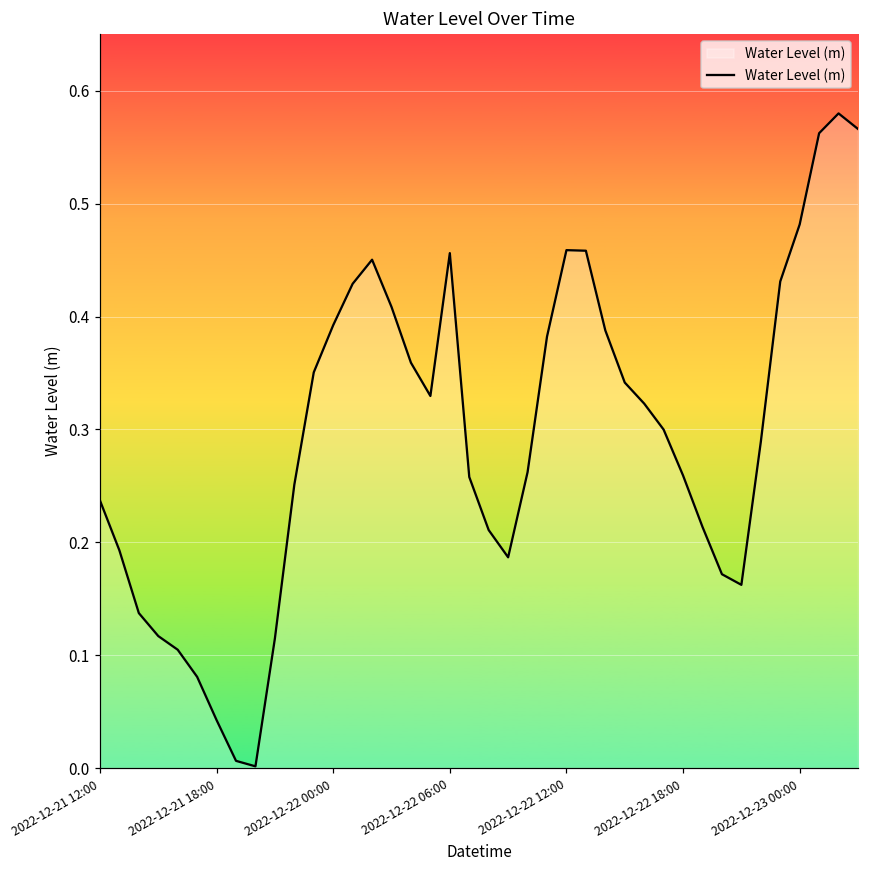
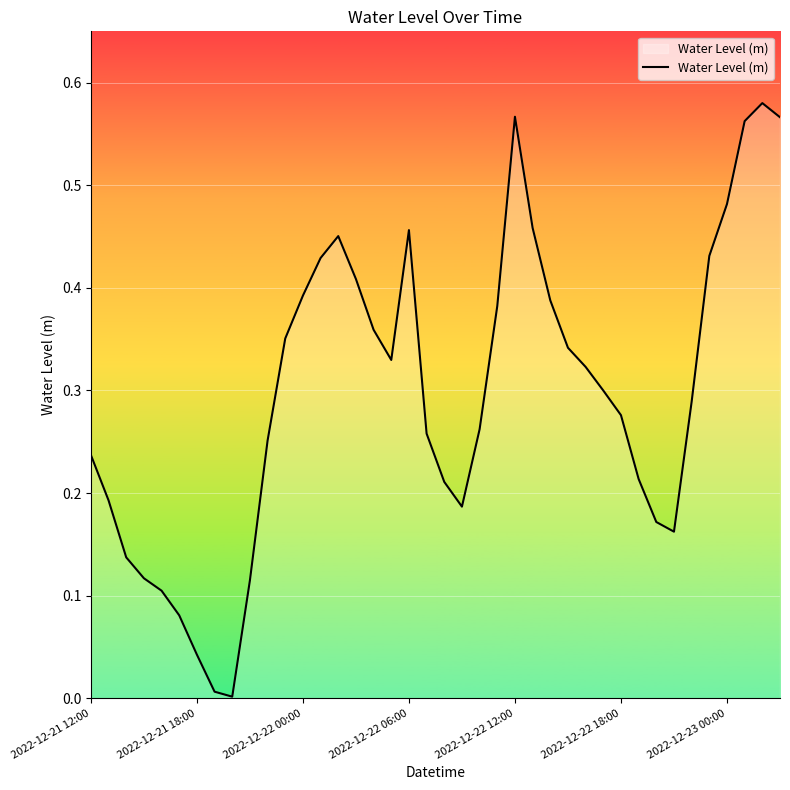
2022-12-22 12:00: 0.459 -> 0.567
2022-12-22 18:00: 0.259 -> 0.276
